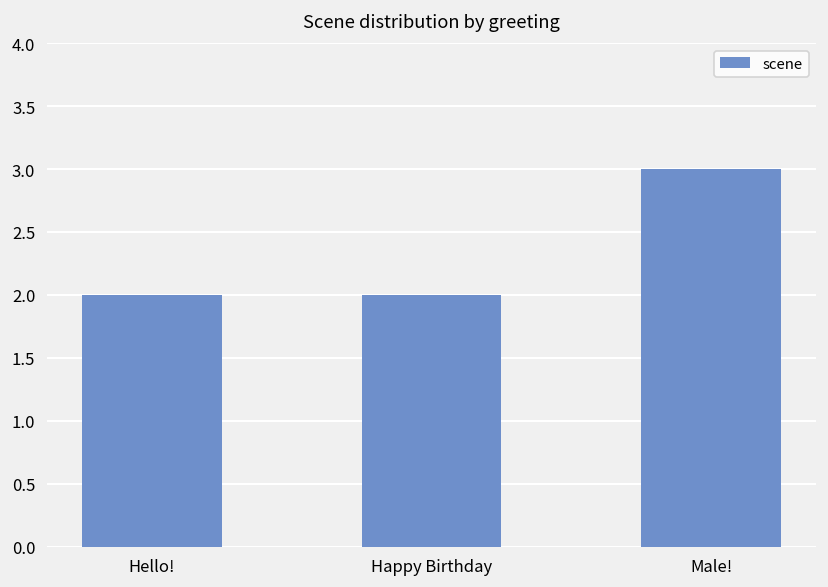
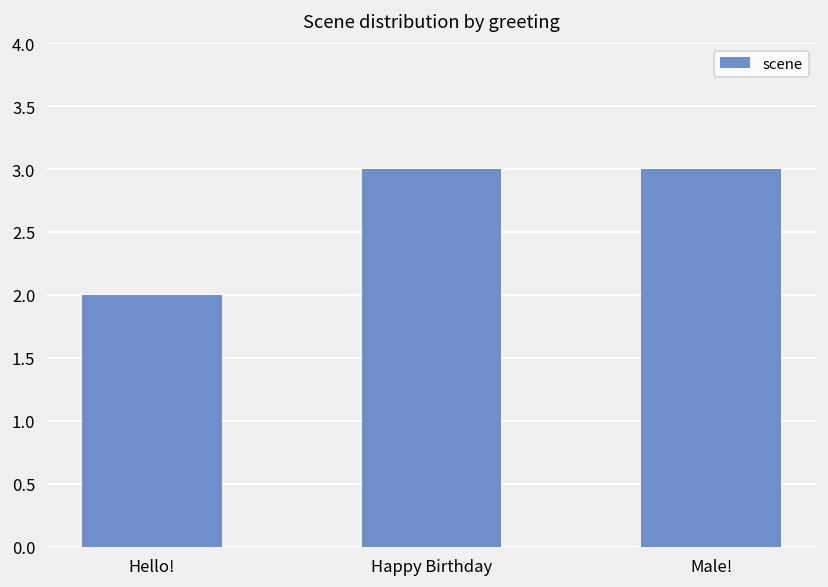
Happy Birthday: 2 -> 3
